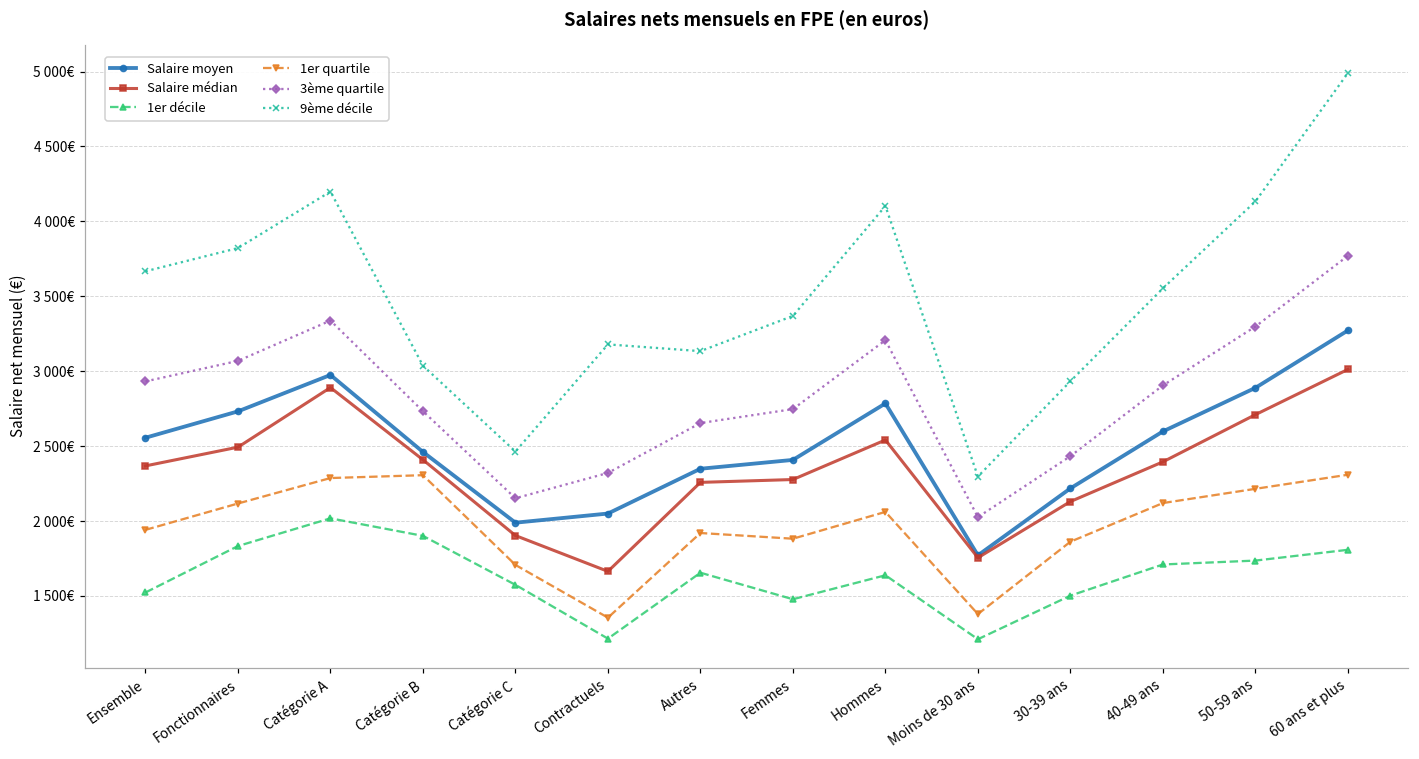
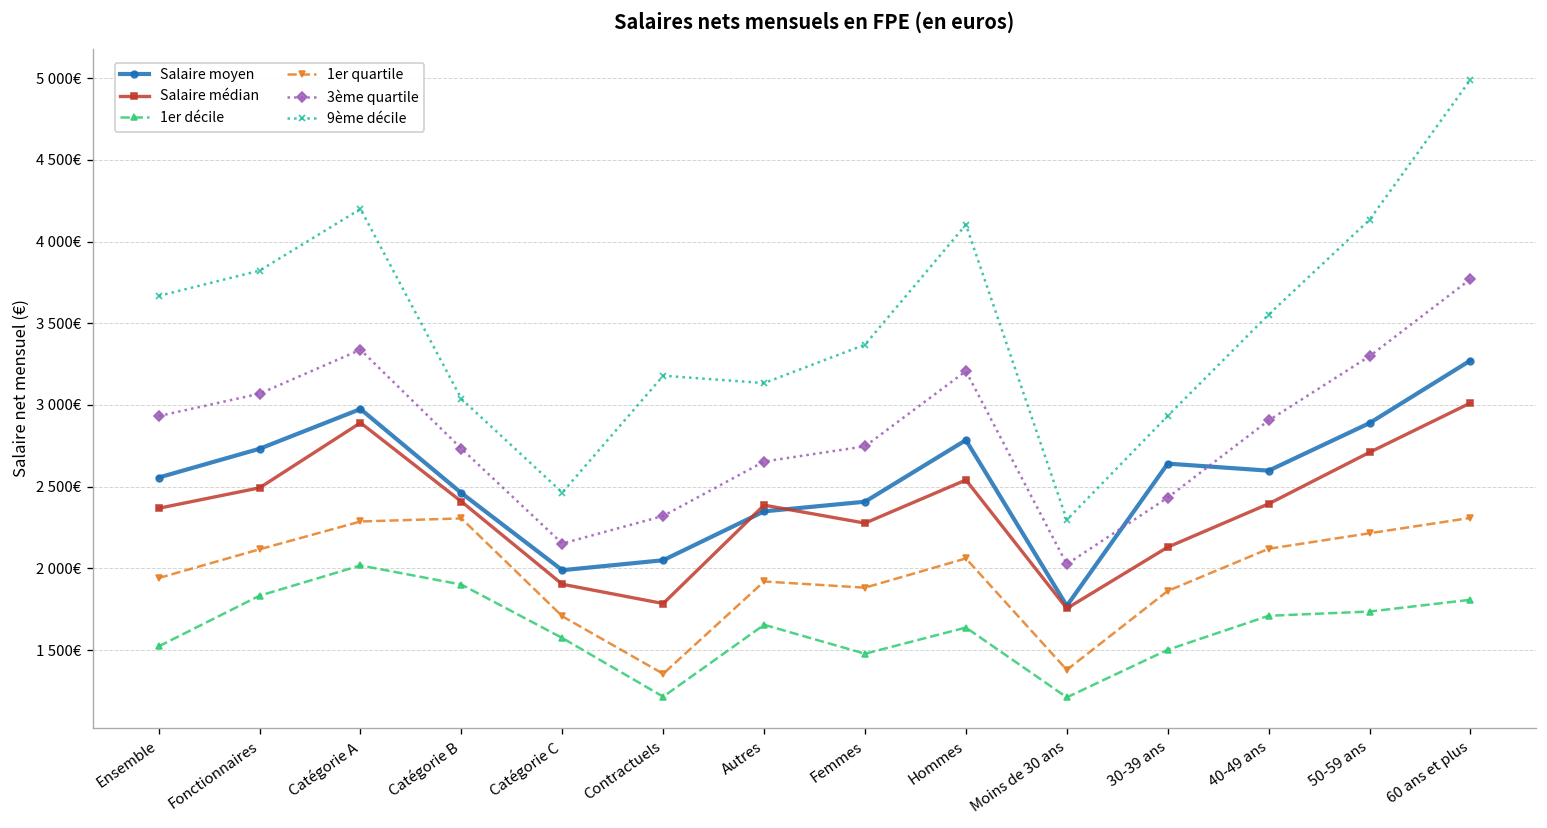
Salaire médian, Contractuels: 1660€ -> 1790€
Salaire médian, Autres: 2260€ -> 2390€
Salaire moyen, 30-39 ans: 2220€ -> 2640€
